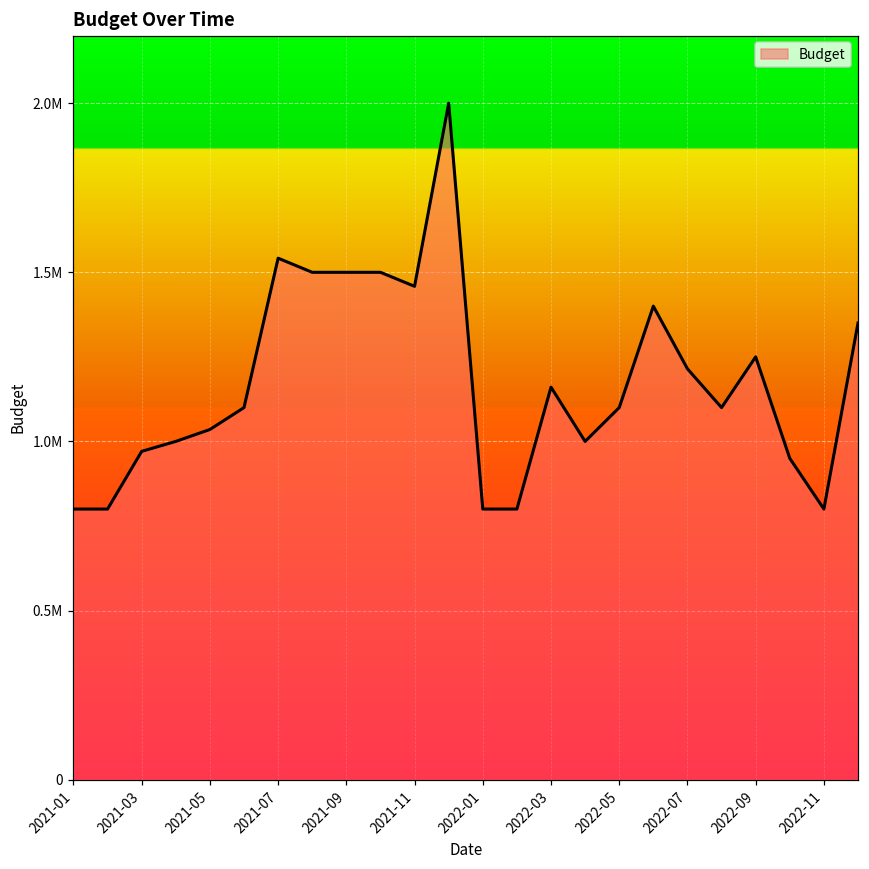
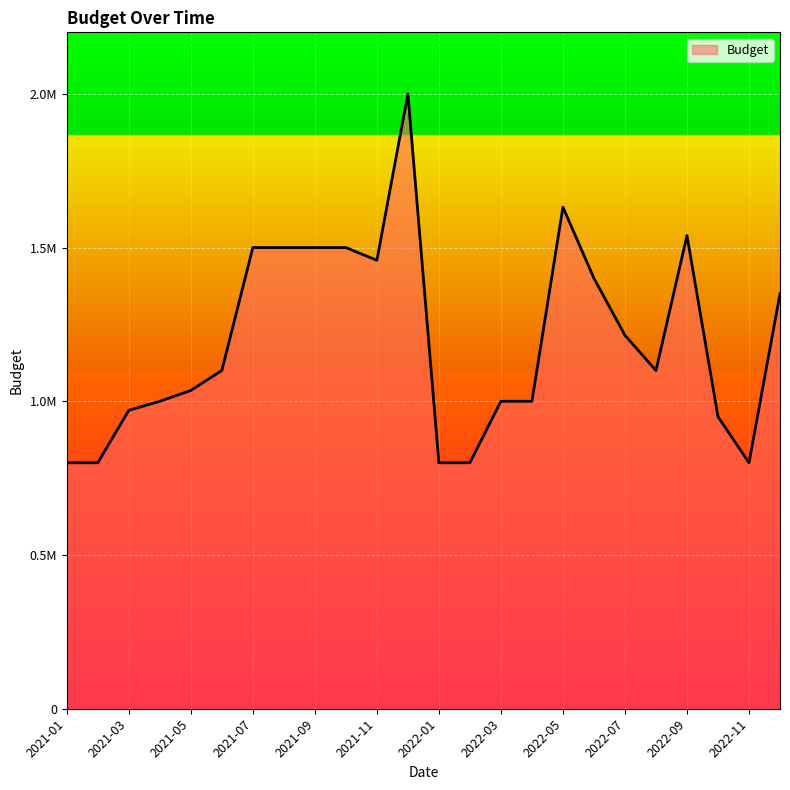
2021-07: 1540000 -> 1500000
2022-03: 1160000 -> 1000000
2022-05: 1100000 -> 1630000
2022-09: 1250000 -> 1540000
